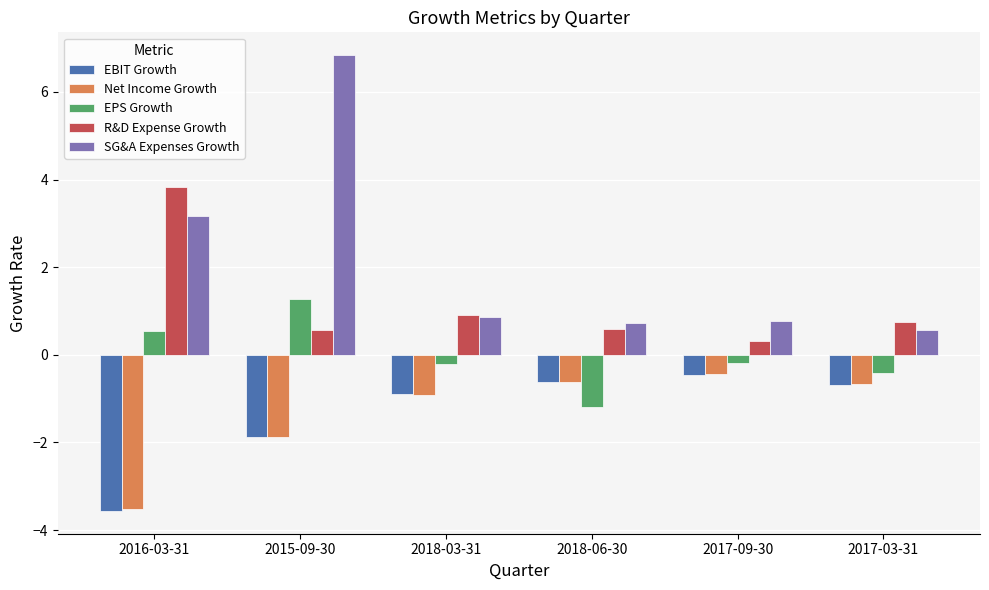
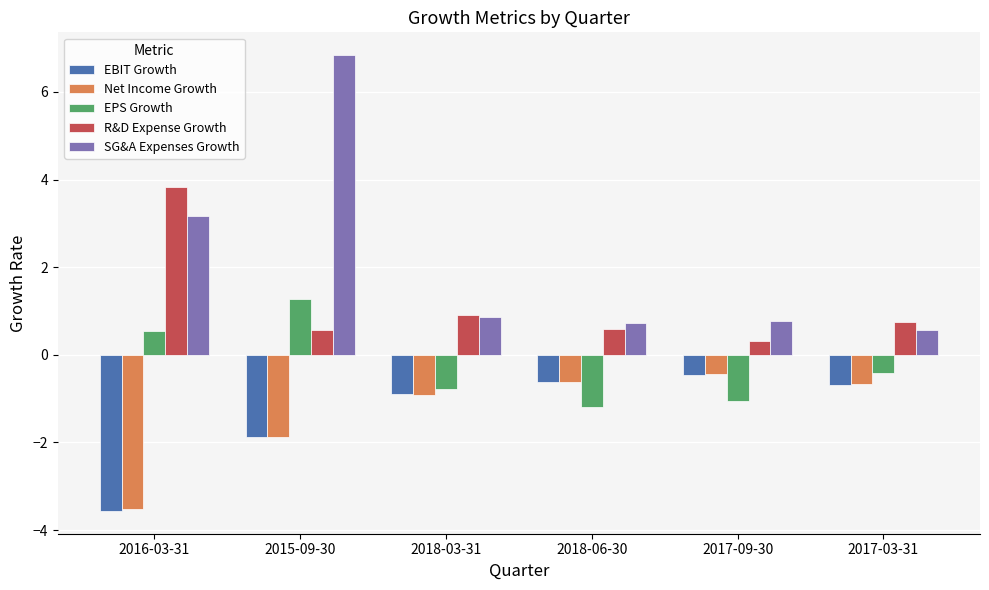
EPS Growth, 2018-03-31: -0.2 -> -0.8
EPS Growth, 2017-09-30: -0.2 -> -1.0
